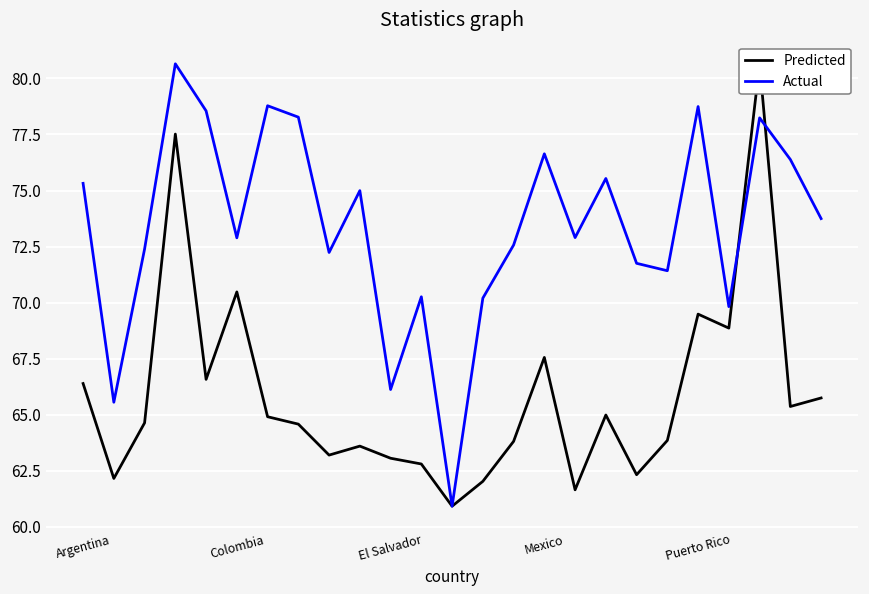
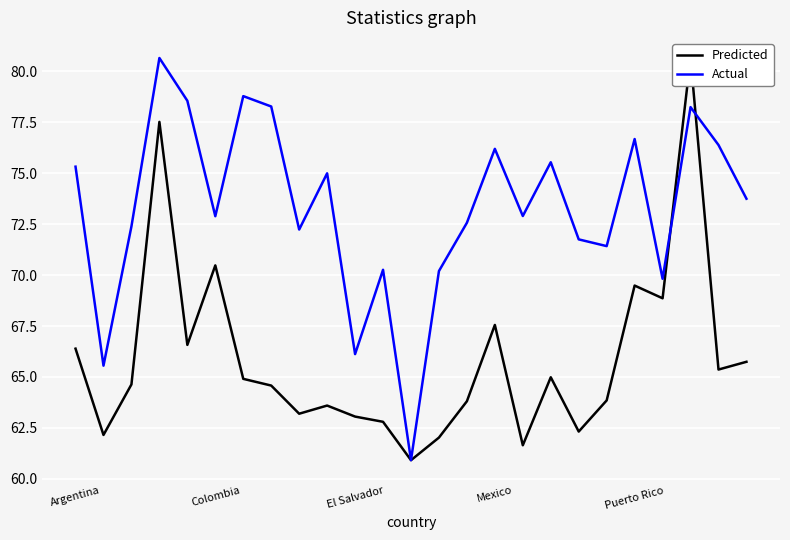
Actual, Mexico: 76.6 -> 76.2
Actual, Puerto Rico: 78.7 -> 76.7
